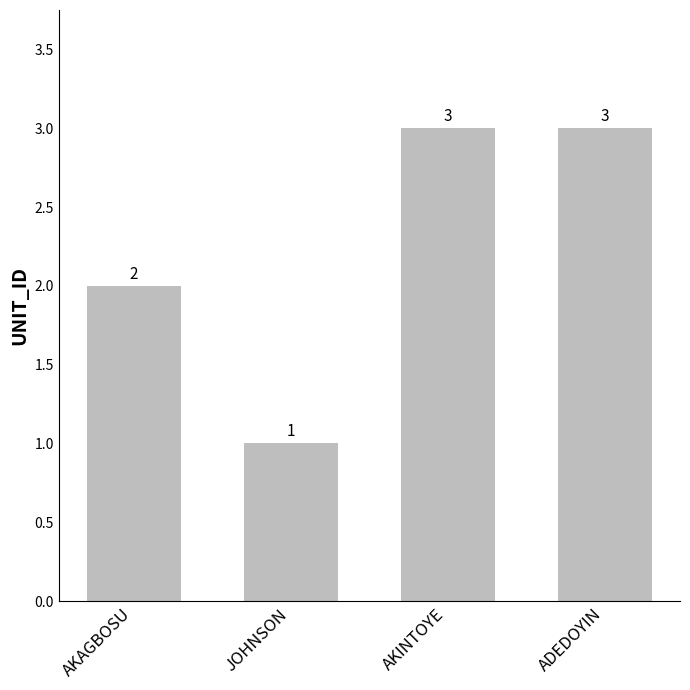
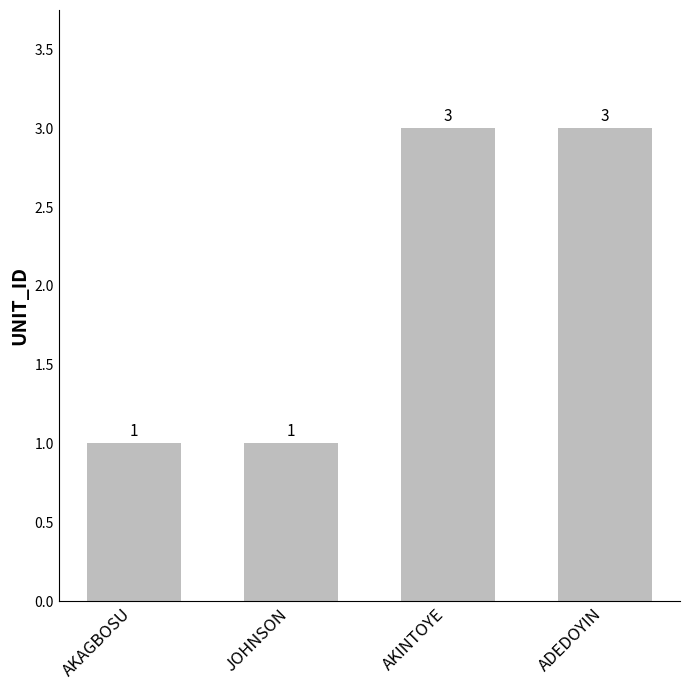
AKAGBOSU: 2 -> 1
